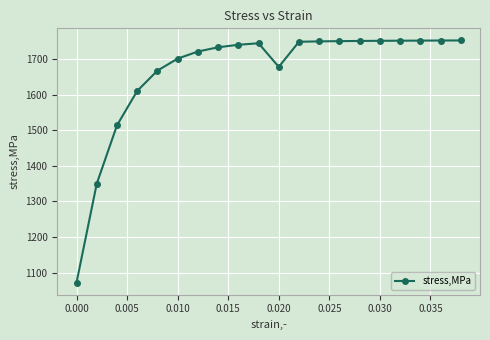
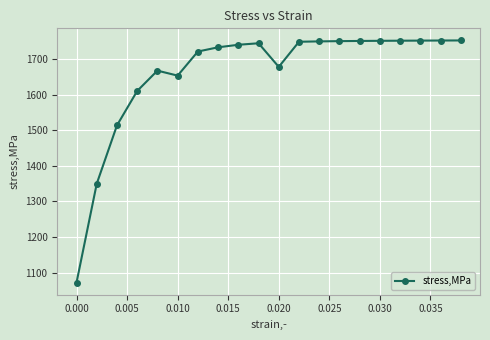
0.010: 1700 -> 1650
